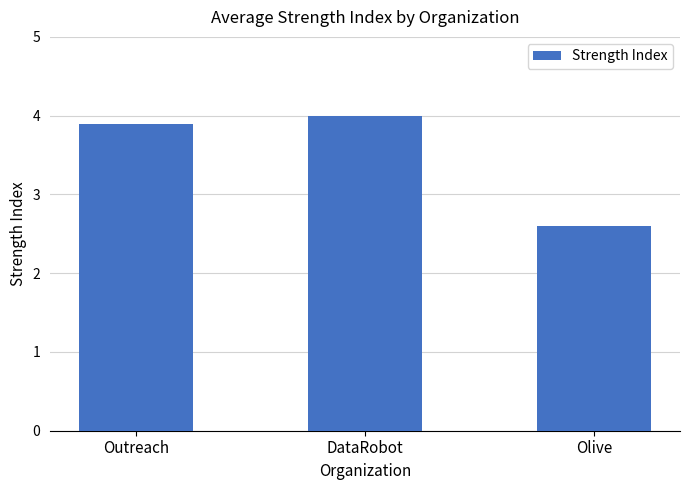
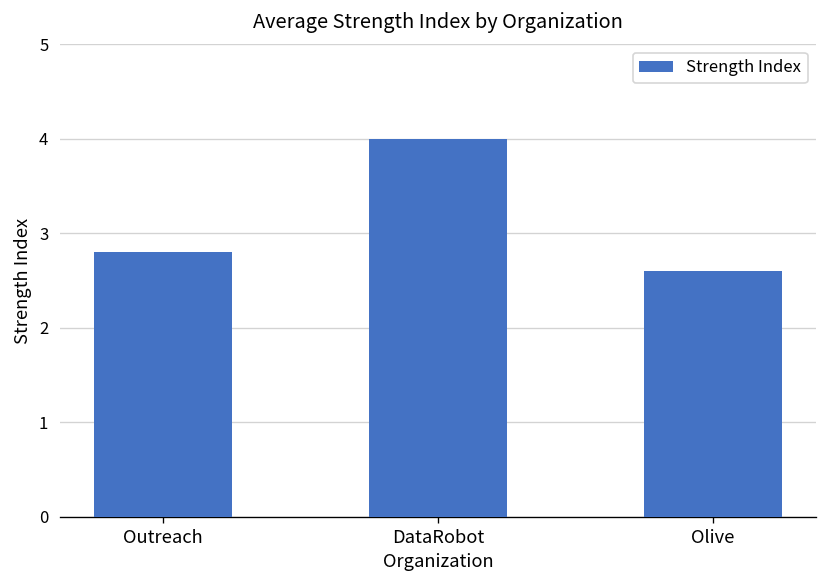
Outreach: 3.9 -> 2.8
